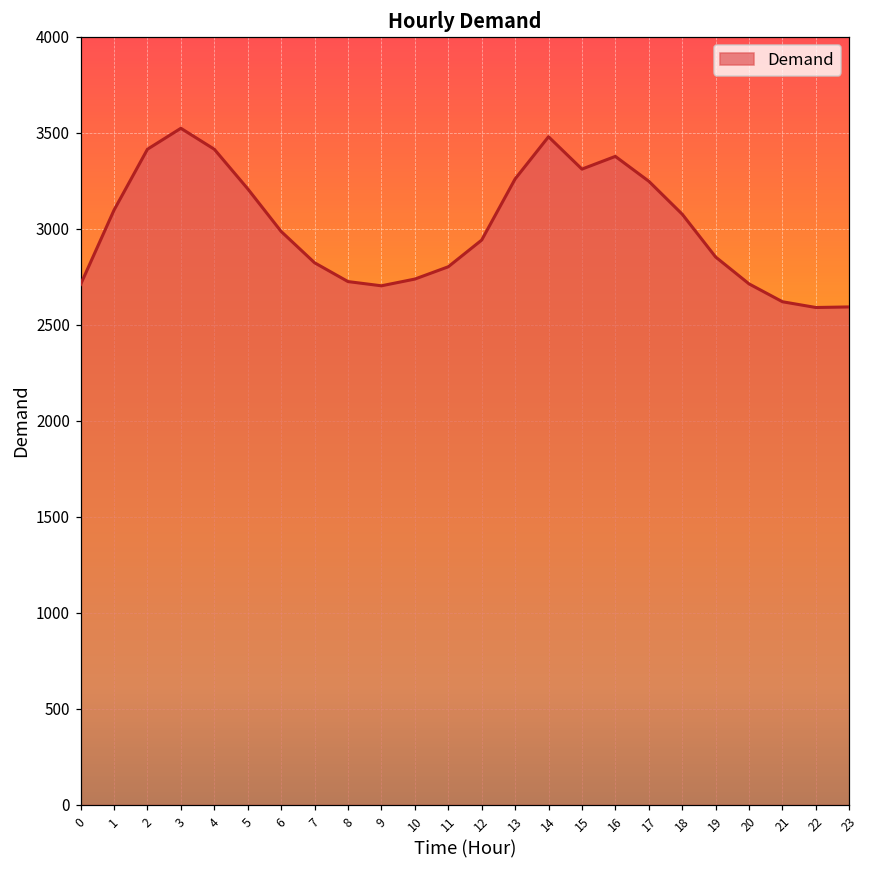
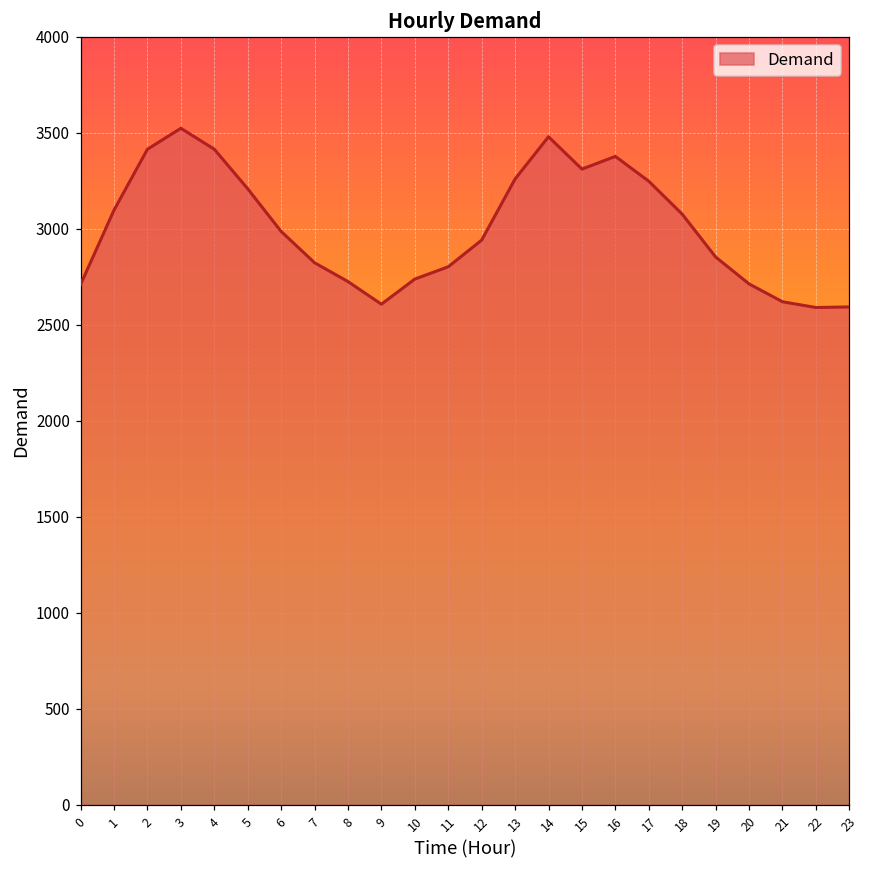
9: 2700 -> 2610
